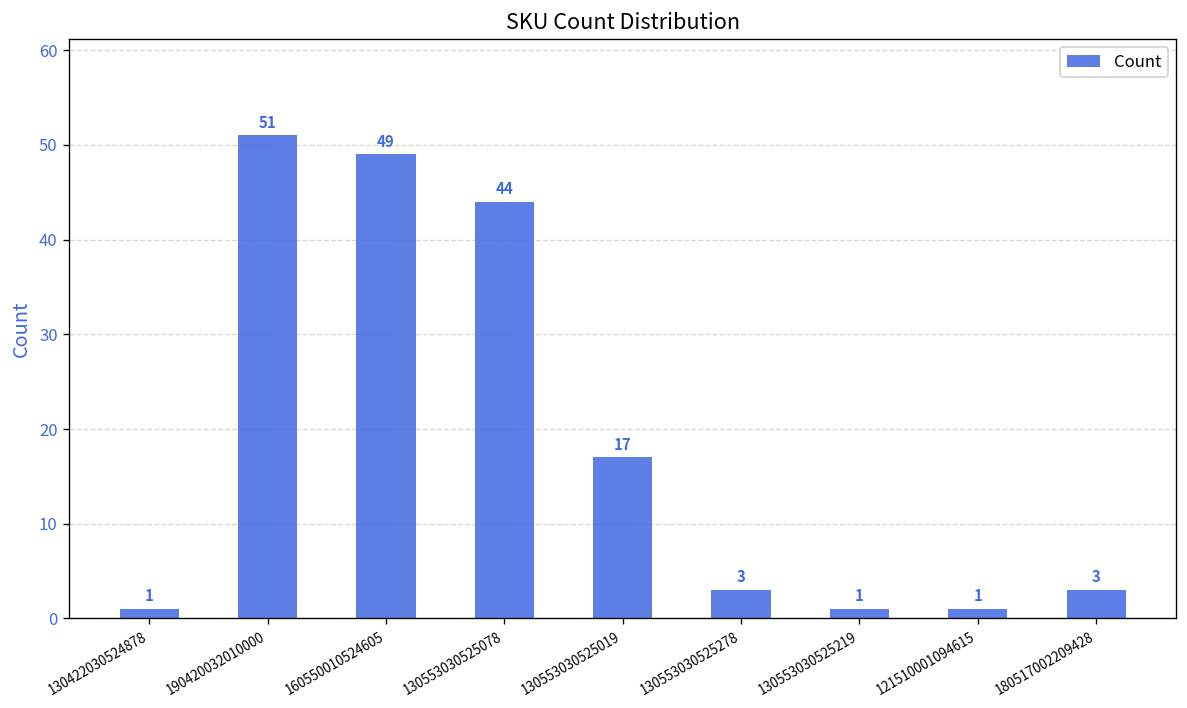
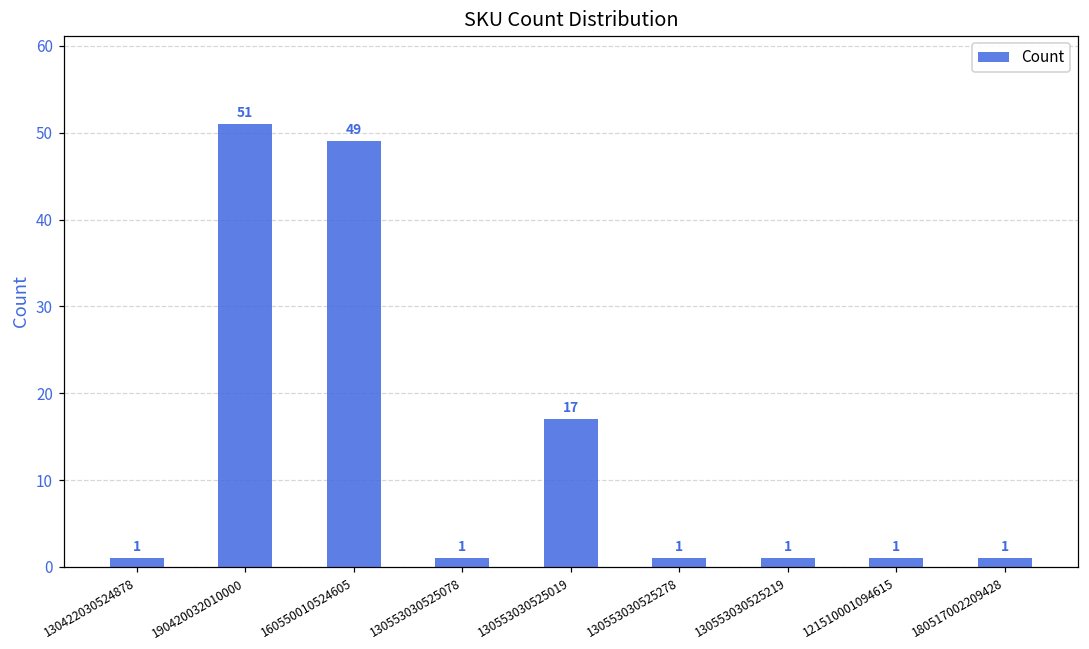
130553030525078: 44 -> 1
130553030525278: 3 -> 1
180517002209428: 3 -> 1
